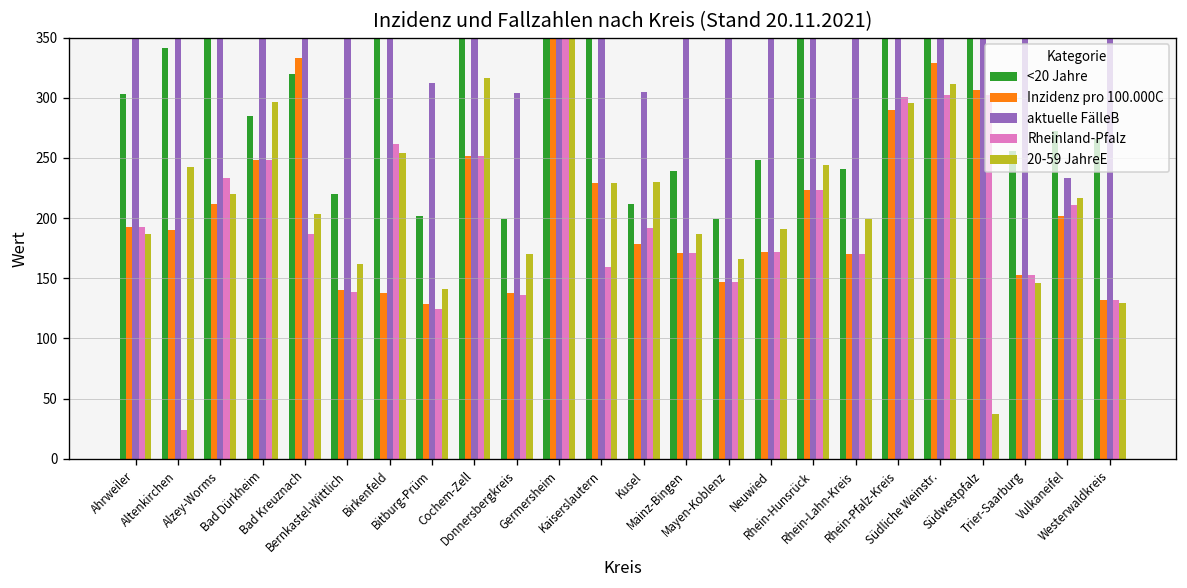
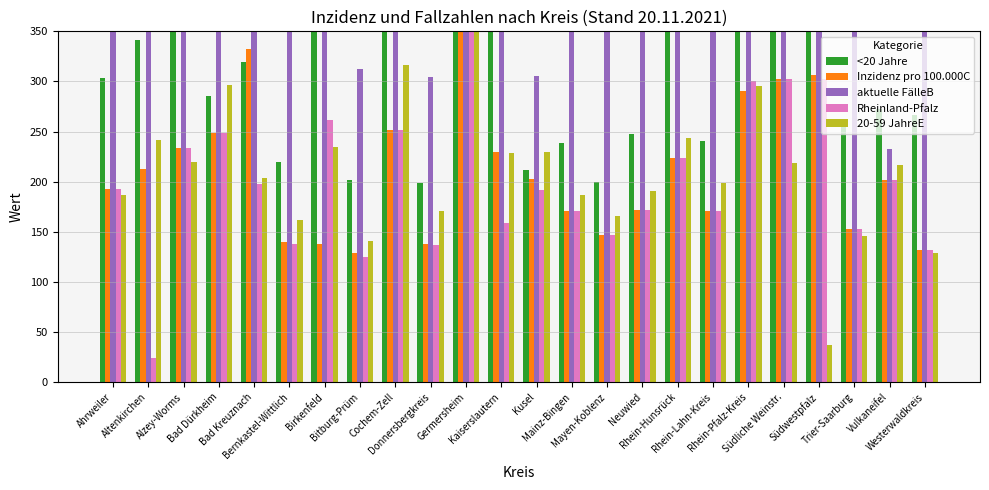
Inzidenz pro 100.000C, Altenkirchen: 190 -> 213
Inzidenz pro 100.000C, Alzey-Worms: 212 -> 233
Rheinland-Pfalz, Bad Kreuznach: 187 -> 197
20-59 JahreE, Birkenfeld: 254 -> 234
Inzidenz pro 100.000C, Kusel: 178 -> 203
Inzidenz pro 100.000C, Südliche Weinstr.: 329 -> 302
20-59 JahreE, Südliche Weinstr.: 312 -> 218
Rheinland-Pfalz, Vulkaneifel: 211 -> 202
